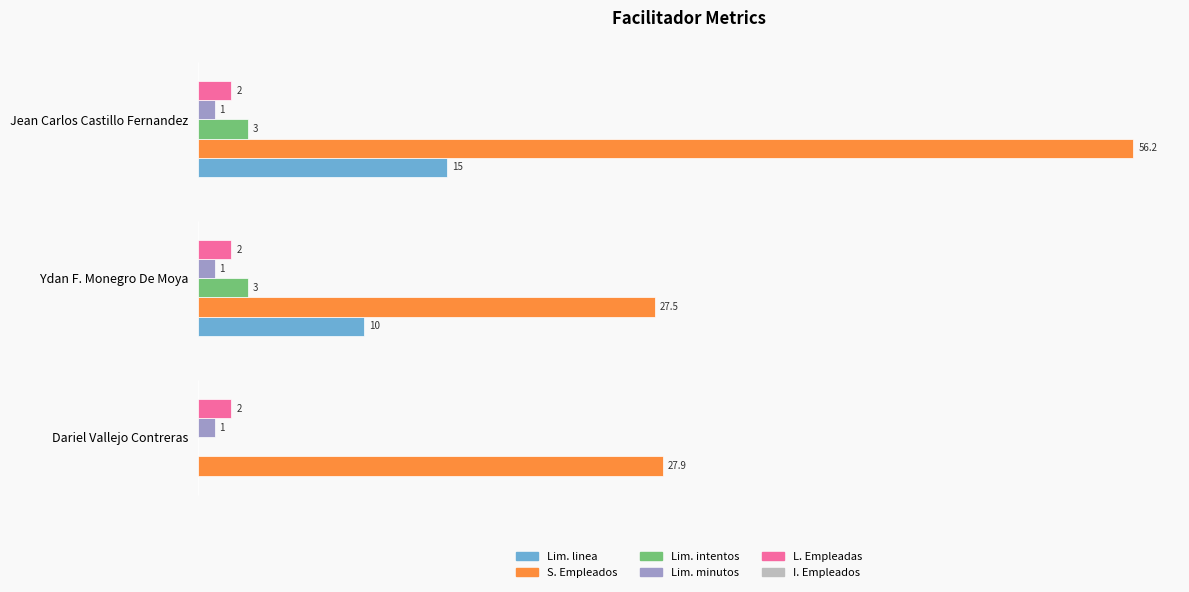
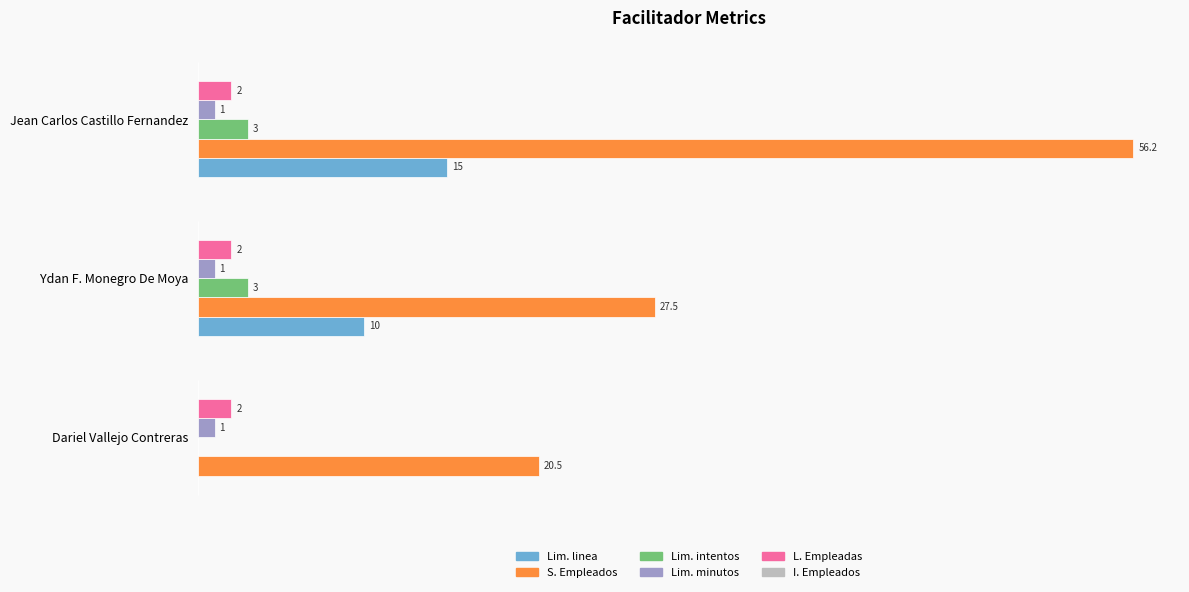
S. Empleados, Dariel Vallejo Contreras: 27.9 -> 20.5
